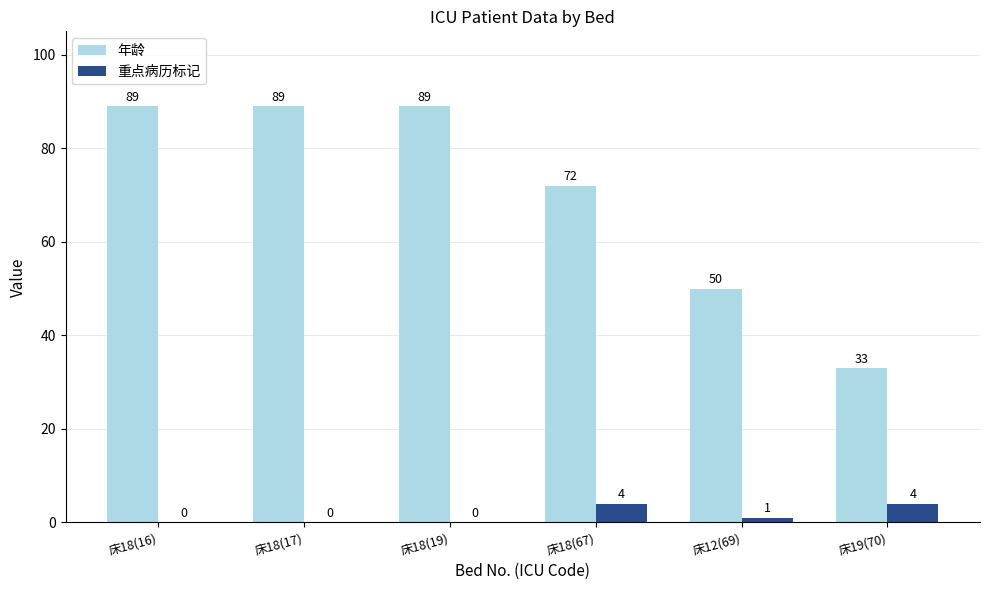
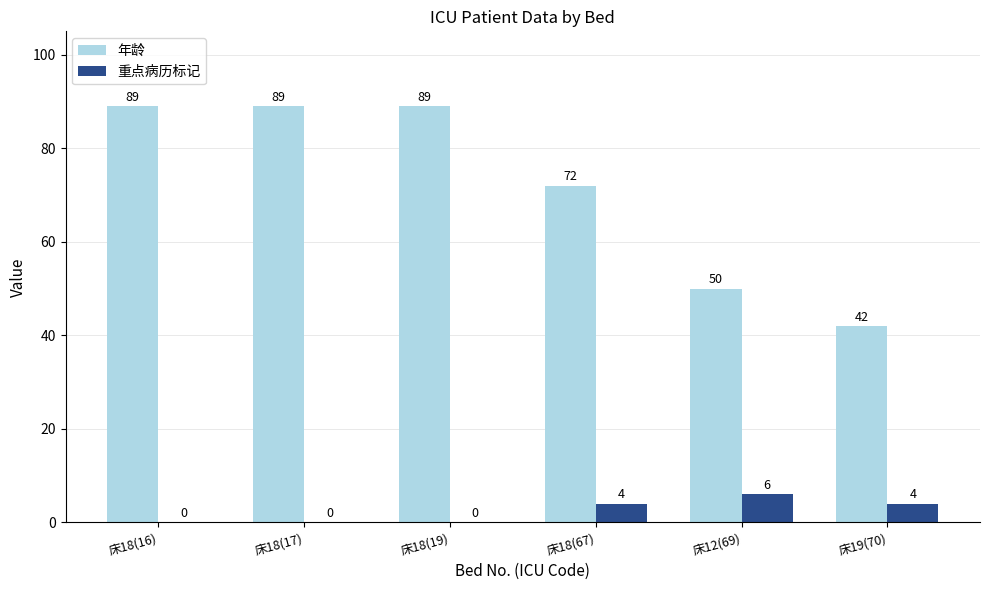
重点病历标记, 床12(69): 1 -> 6
年龄, 床19(70): 33 -> 42
